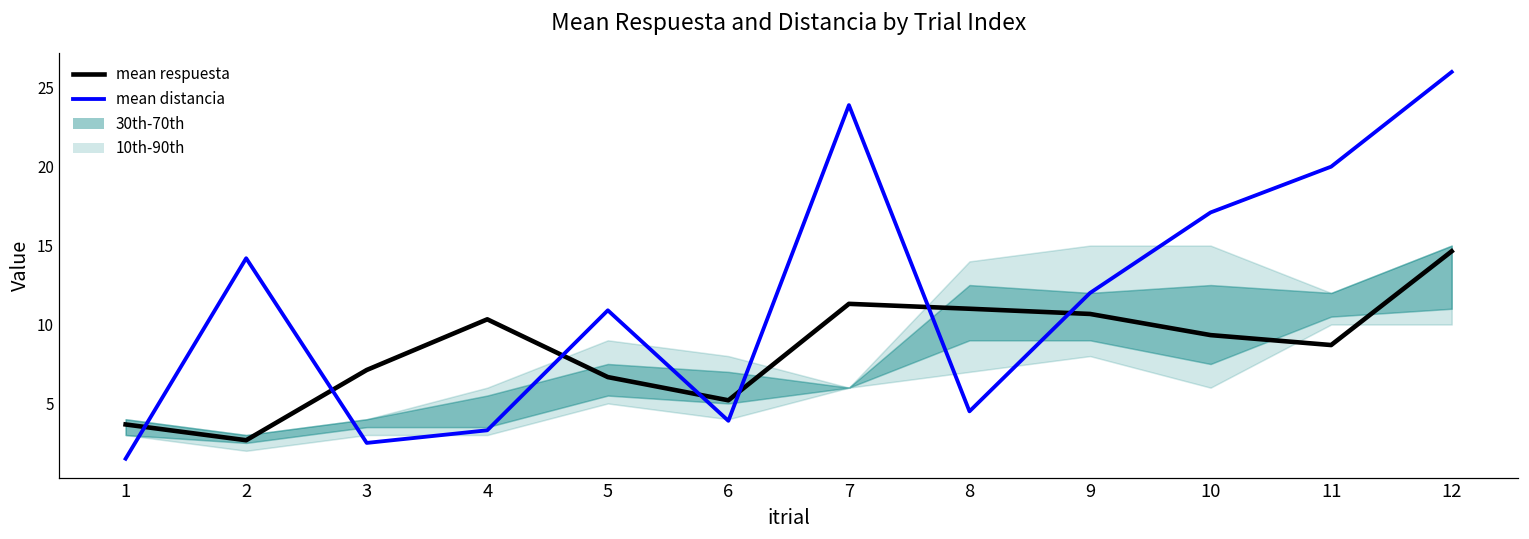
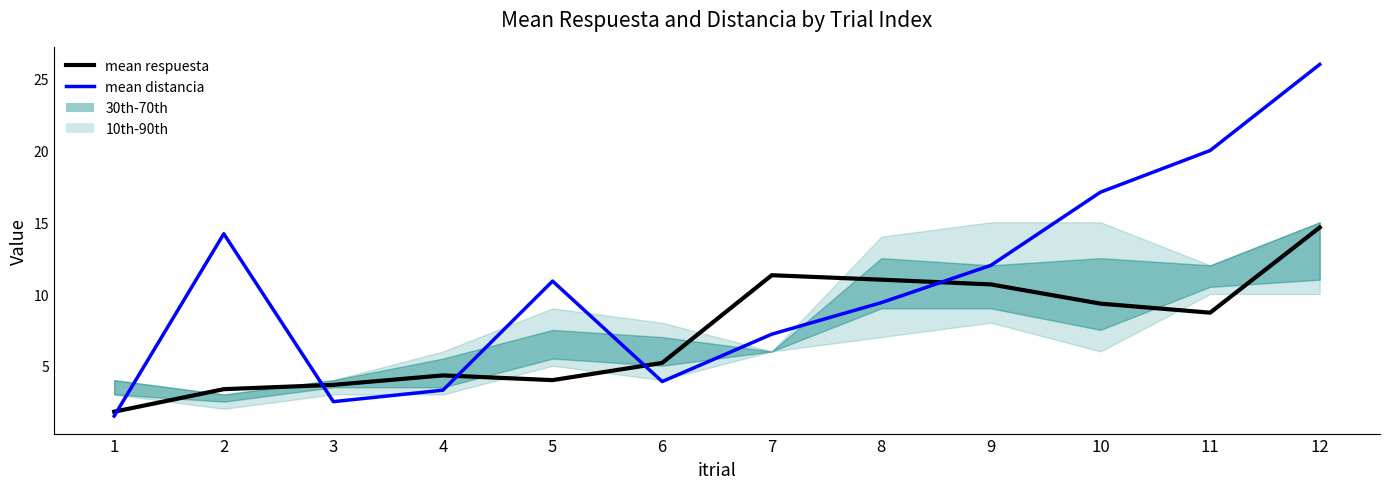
mean respuesta, 1: 3.7 -> 1.8
mean respuesta, 2: 2.7 -> 3.4
mean respuesta, 3: 7.1 -> 3.7
mean respuesta, 4: 10.3 -> 4.3
mean respuesta, 5: 6.7 -> 4.0
mean distancia, 7: 23.9 -> 7.2
mean distancia, 8: 4.5 -> 9.4
